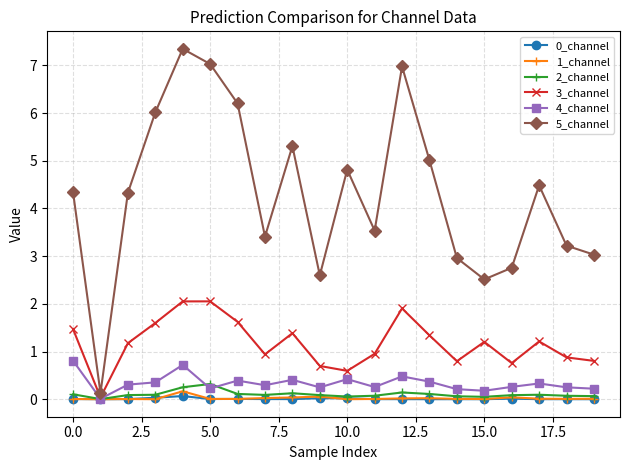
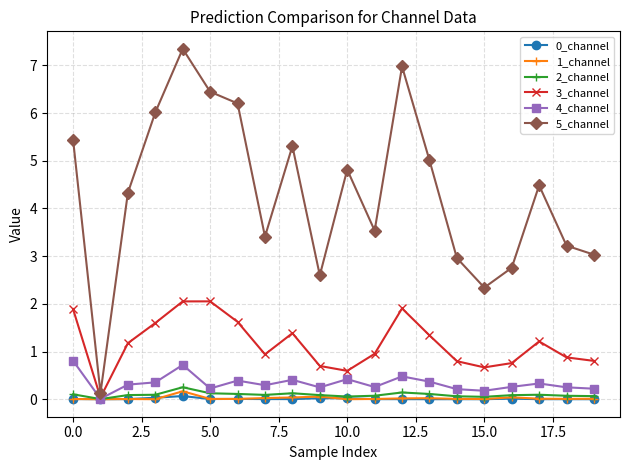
3_channel, 0.0: 1.5 -> 1.9
5_channel, 0.0: 4.3 -> 5.4
2_channel, 5.0: 0.3 -> 0.1
5_channel, 5.0: 7.0 -> 6.4
3_channel, 15.0: 1.2 -> 0.7
5_channel, 15.0: 2.5 -> 2.3
